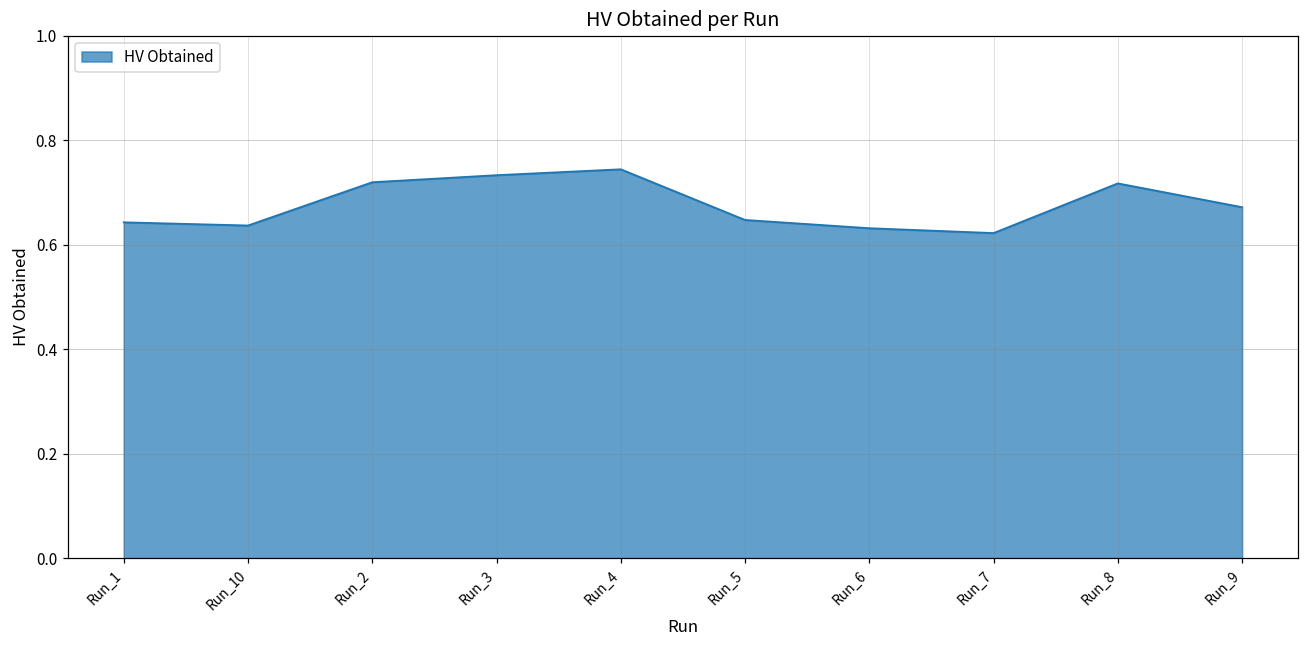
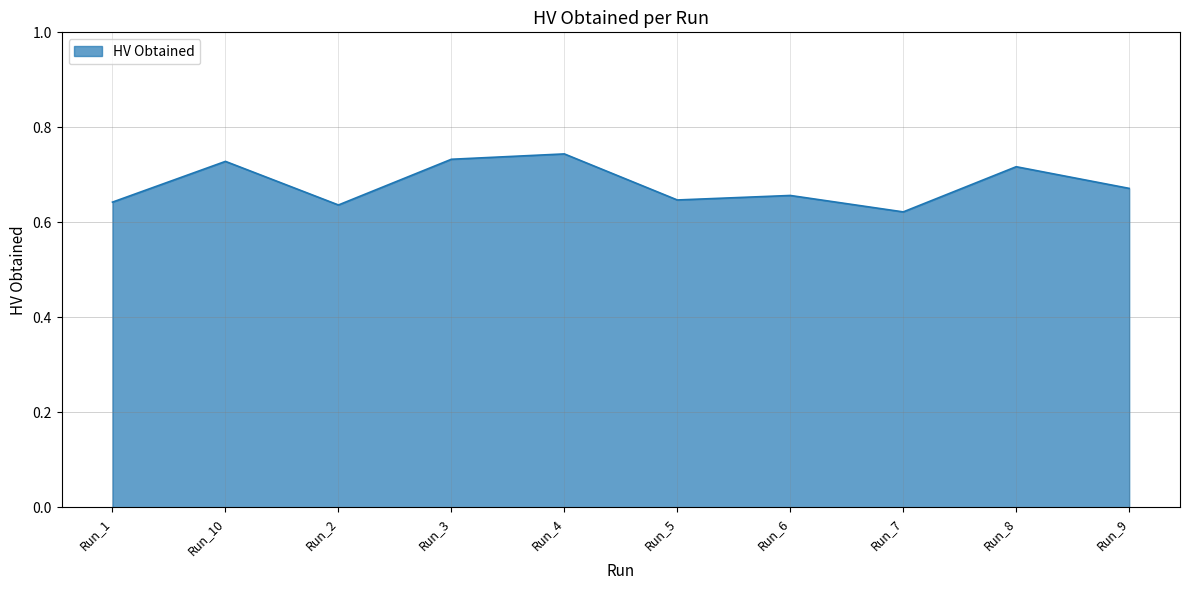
Run_10: 0.64 -> 0.73
Run_2: 0.72 -> 0.64
Run_6: 0.63 -> 0.66
